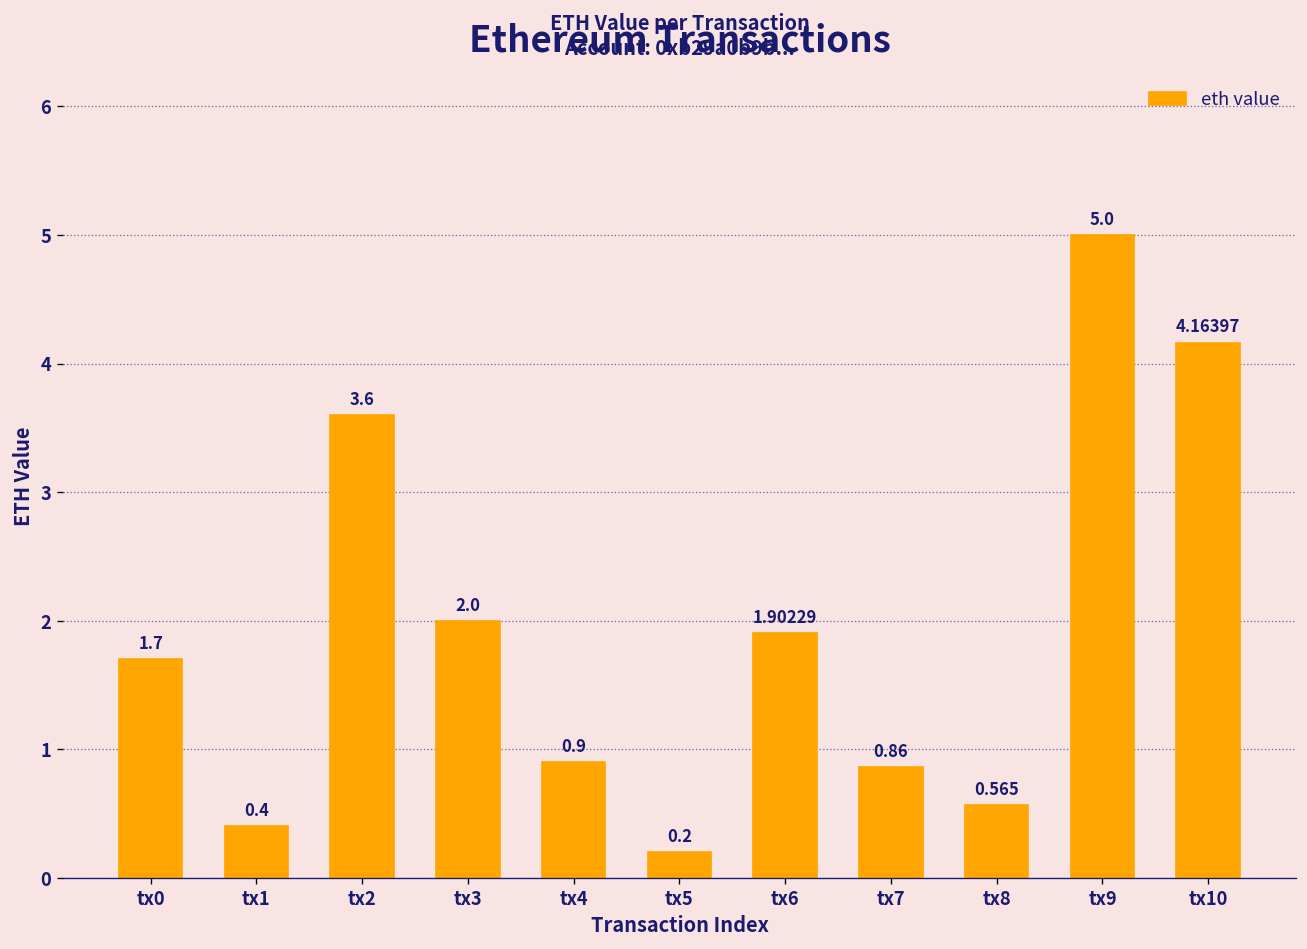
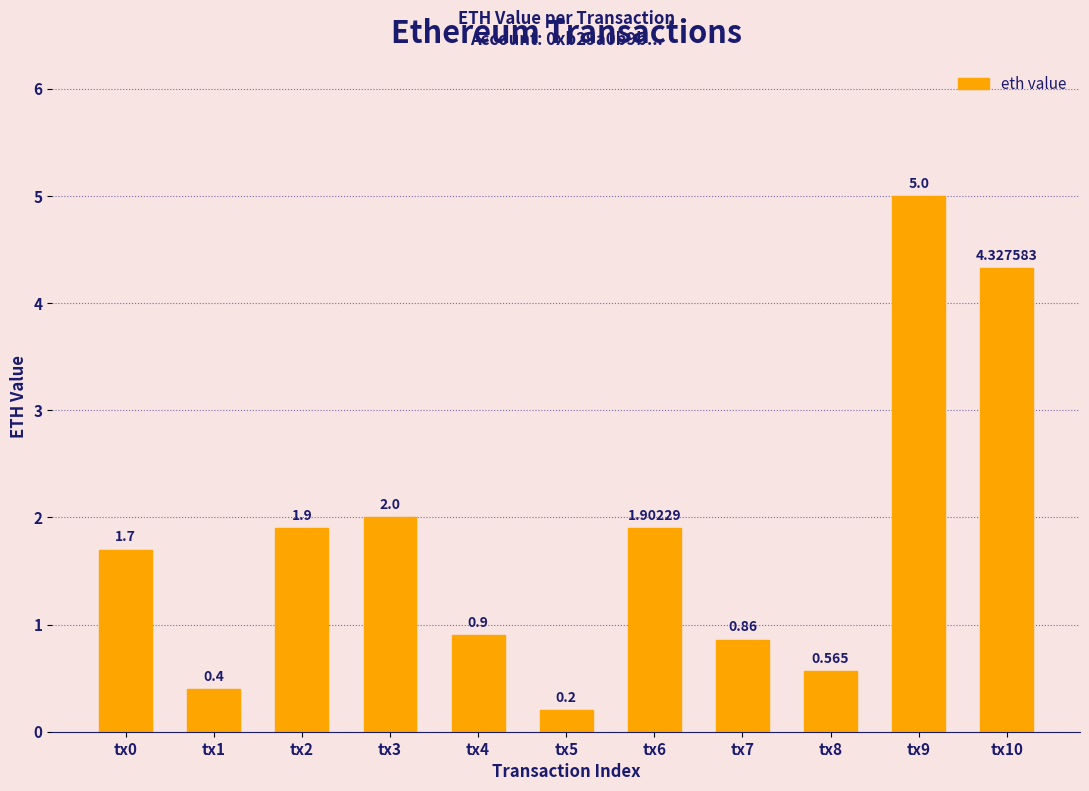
tx2: 3.6 -> 1.9
tx10: 4.16397 -> 4.327583
